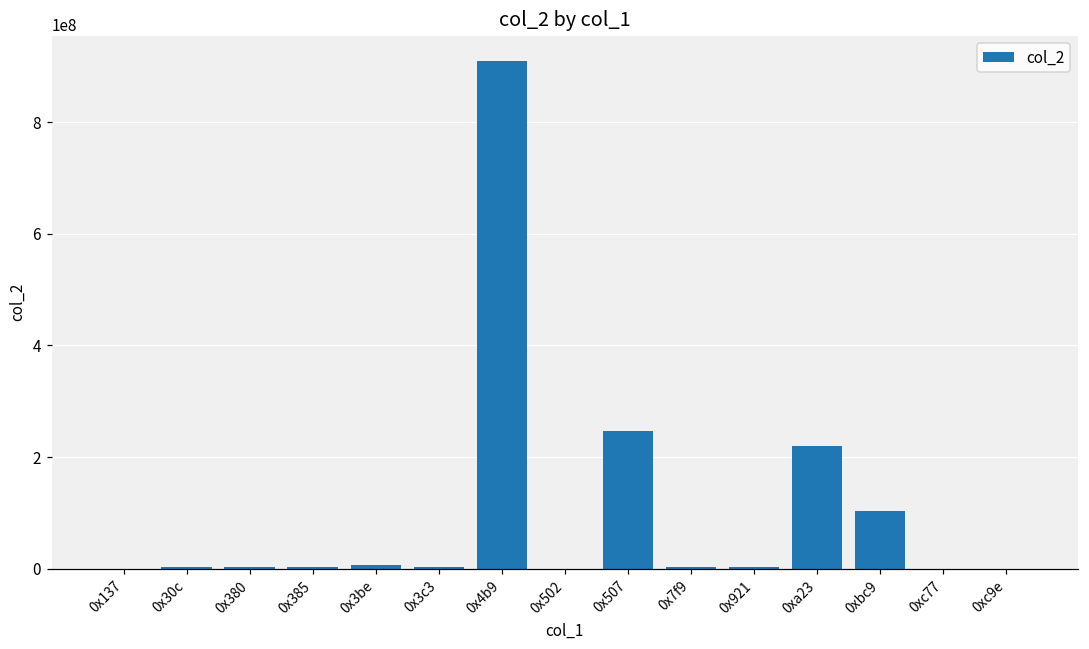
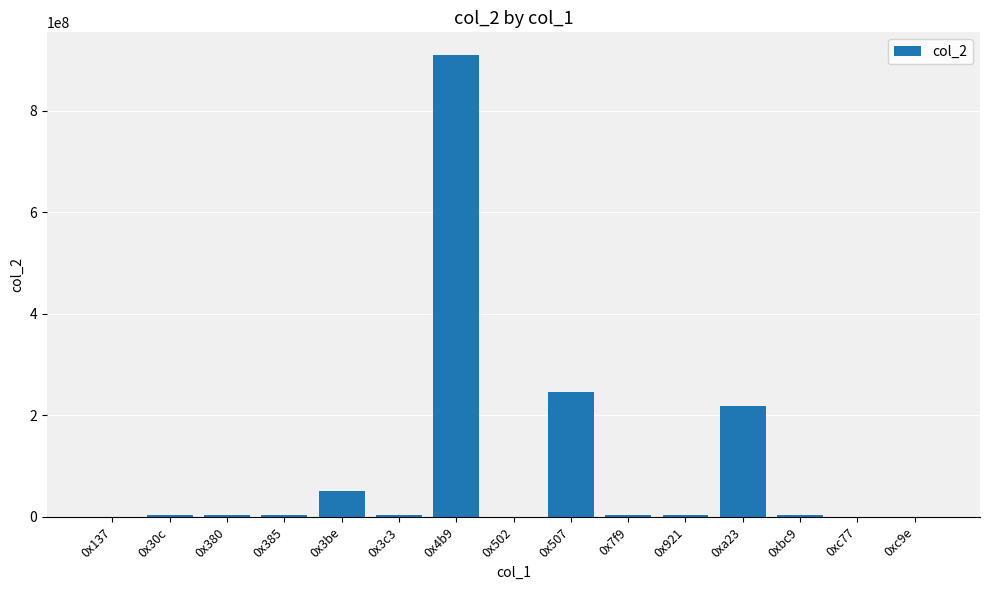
0x3be: 10000000 -> 50000000
0xbc9: 100000000 -> 0
